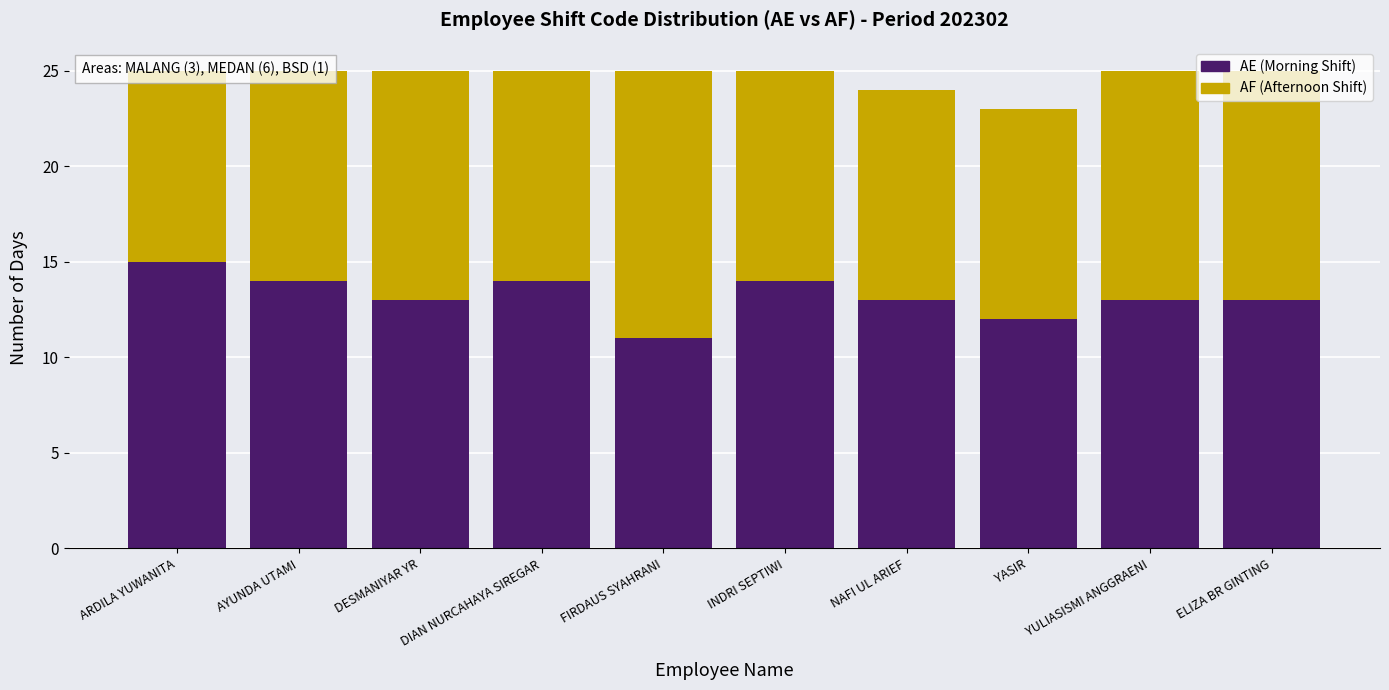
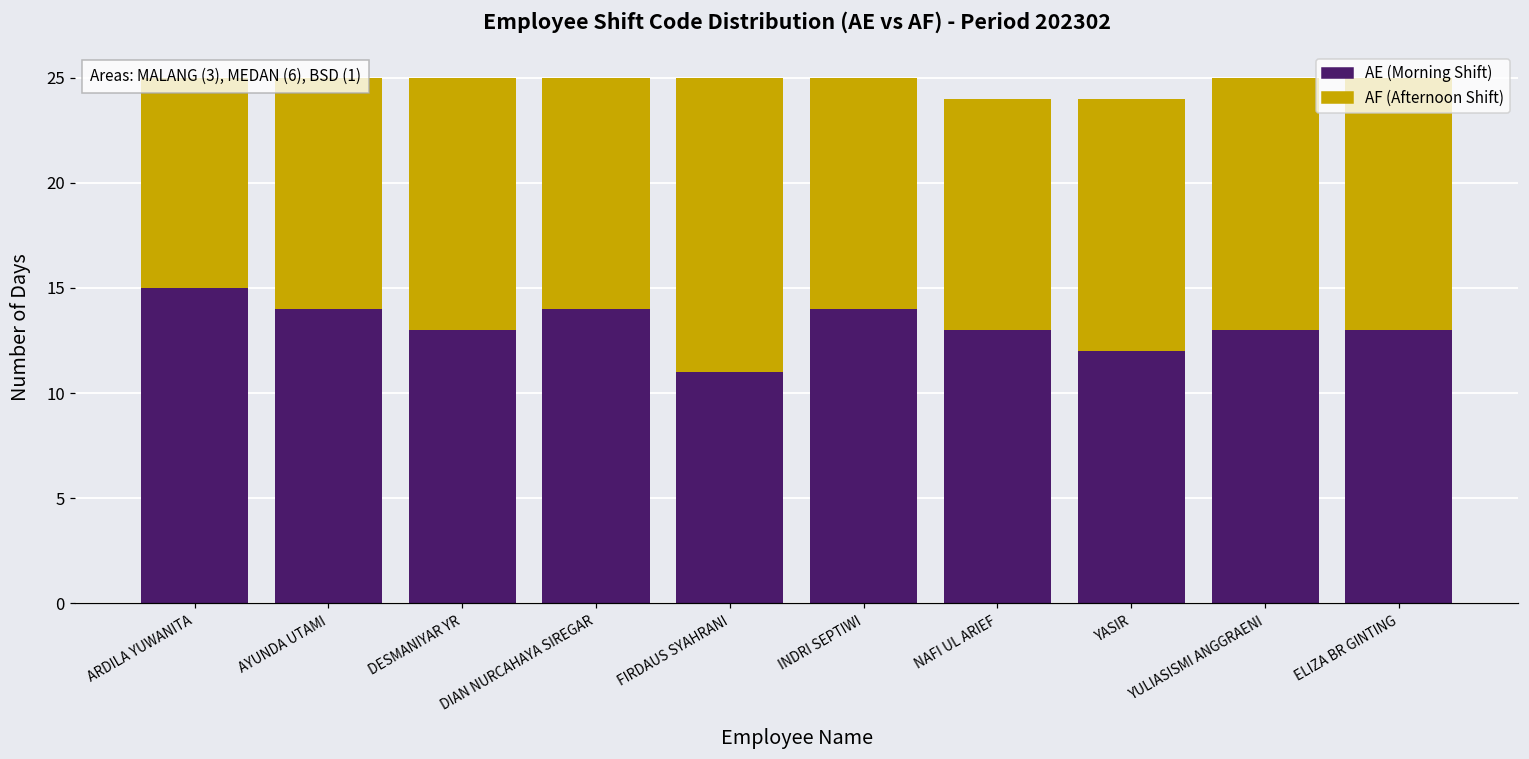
AF (Afternoon Shift), YASIR: 11 -> 12
